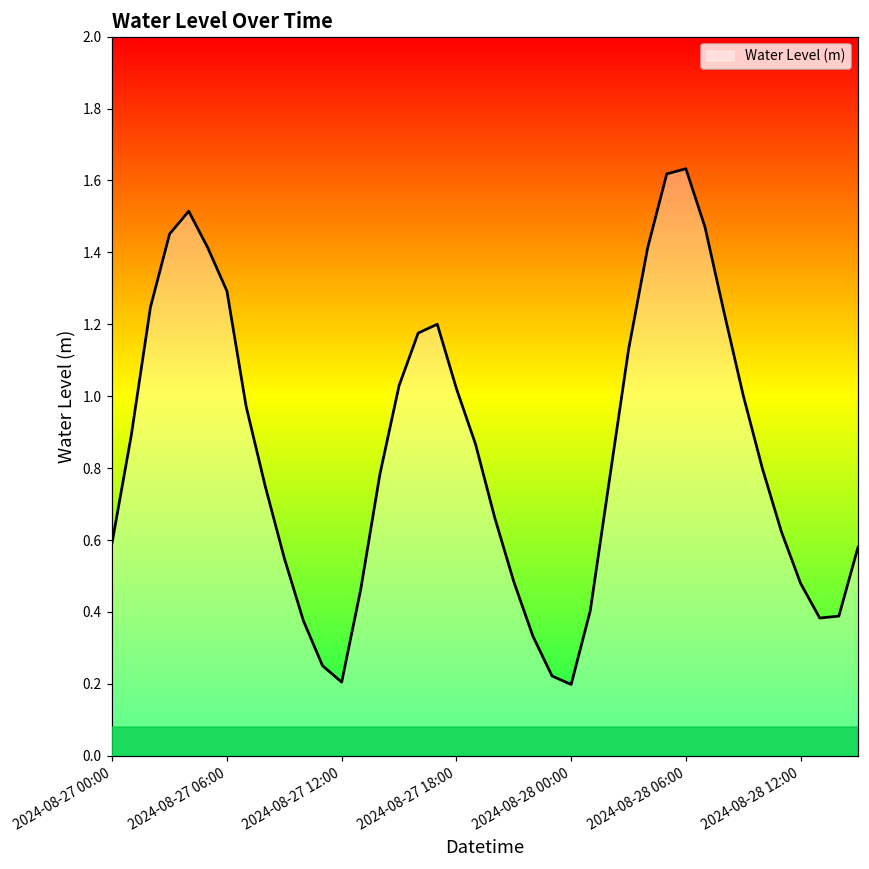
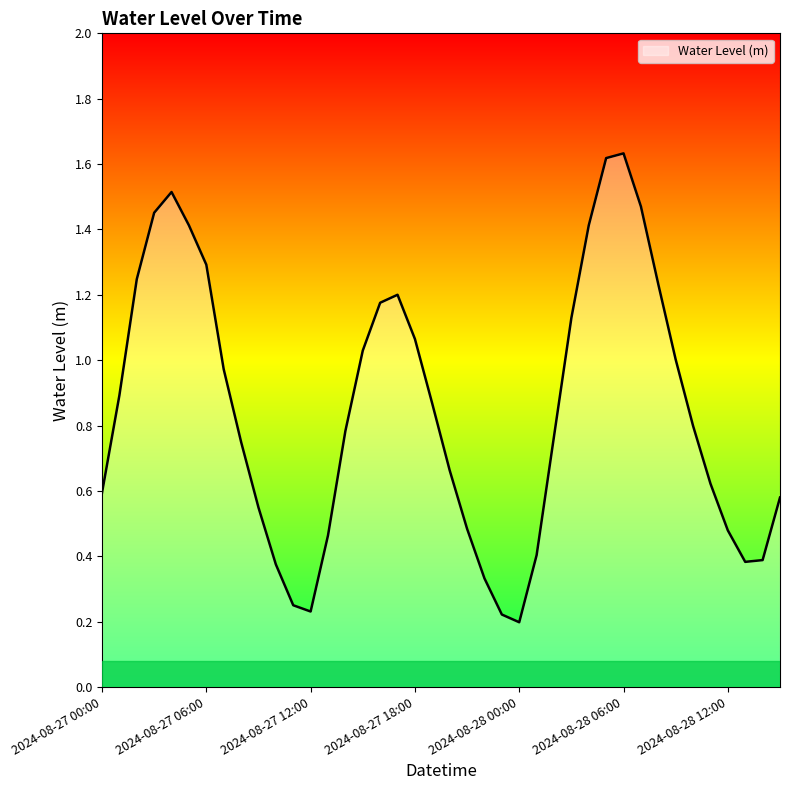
2024-08-27 12:00: 0.20 -> 0.23
2024-08-27 18:00: 1.02 -> 1.06
